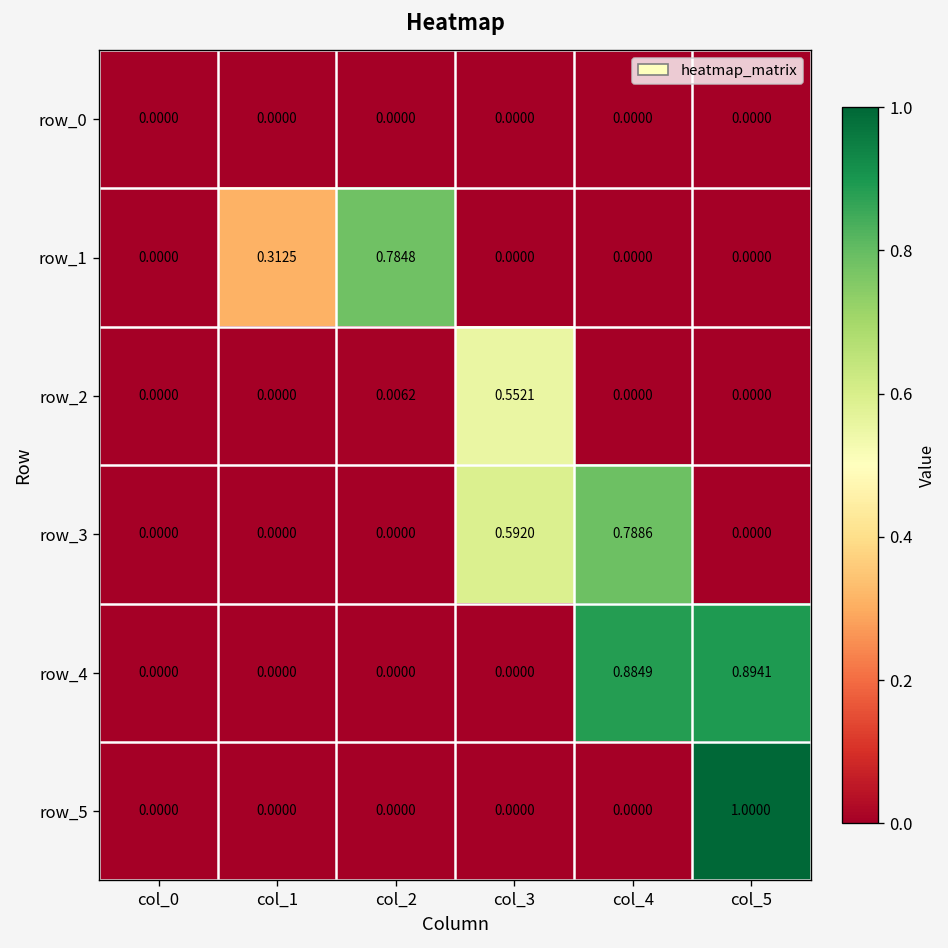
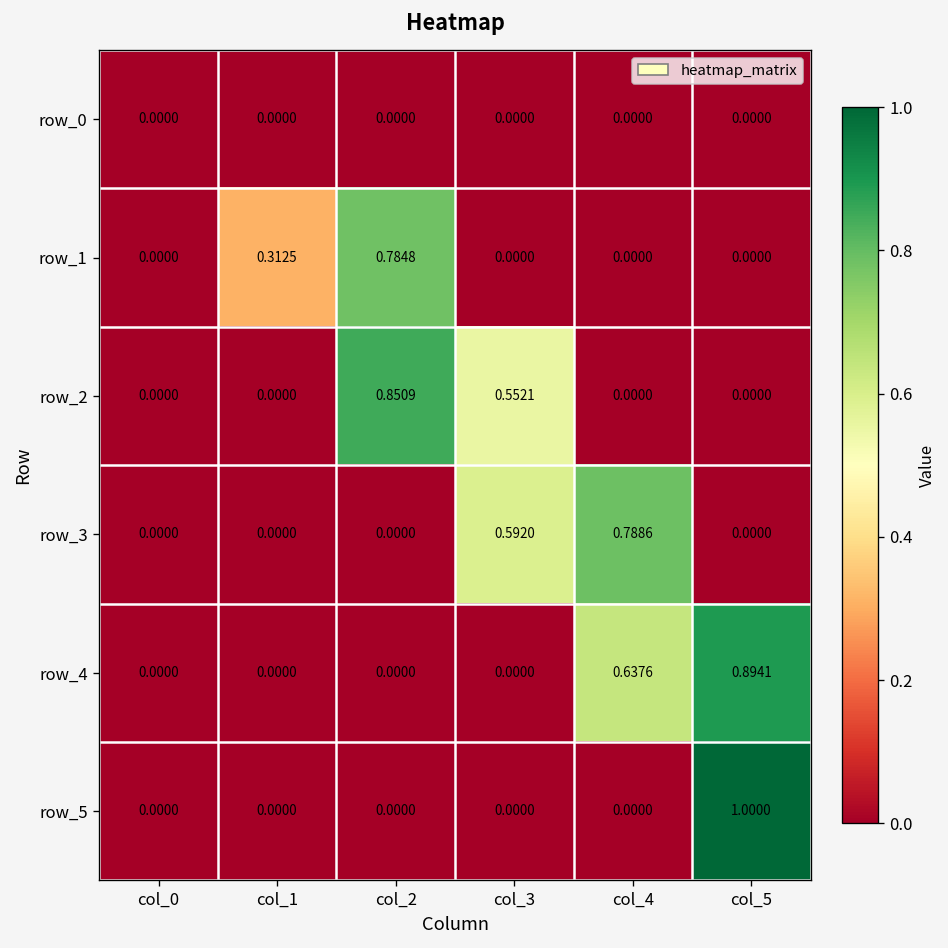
row_2, col_2: 0.0062 -> 0.8509
row_4, col_4: 0.8849 -> 0.6376
